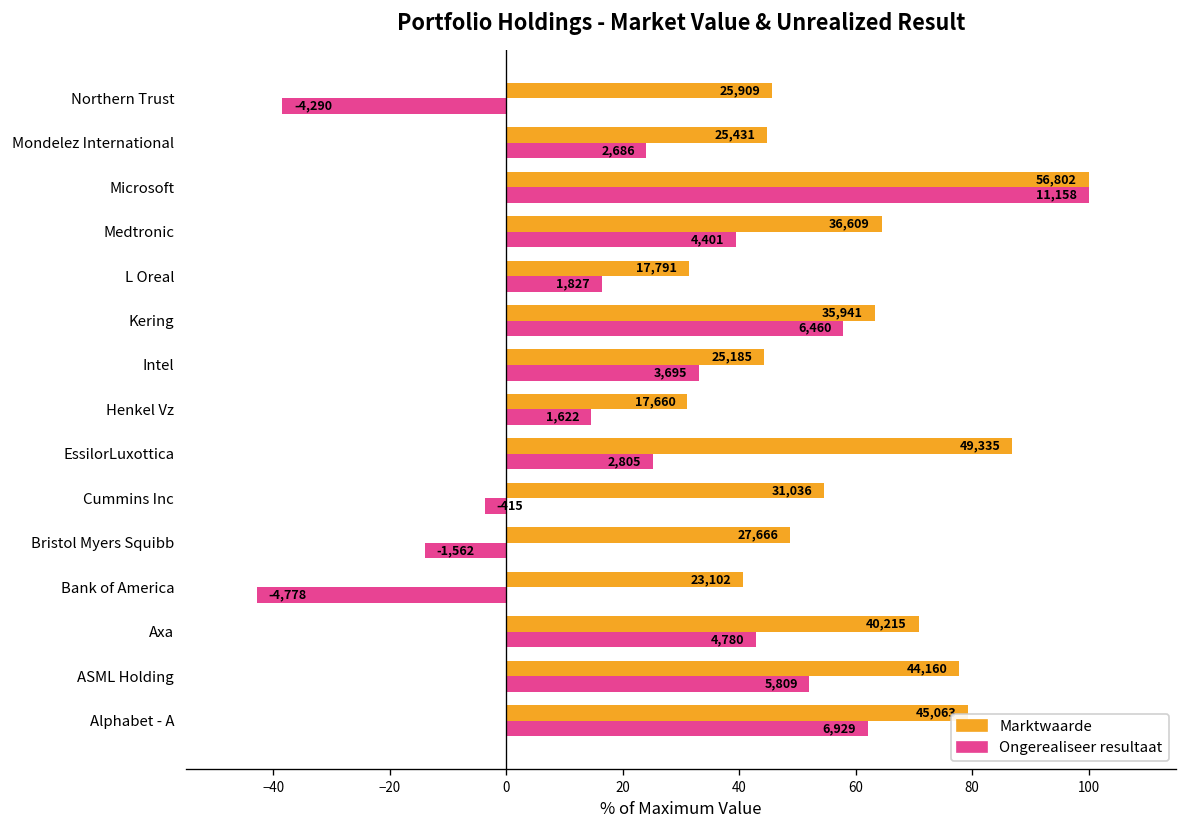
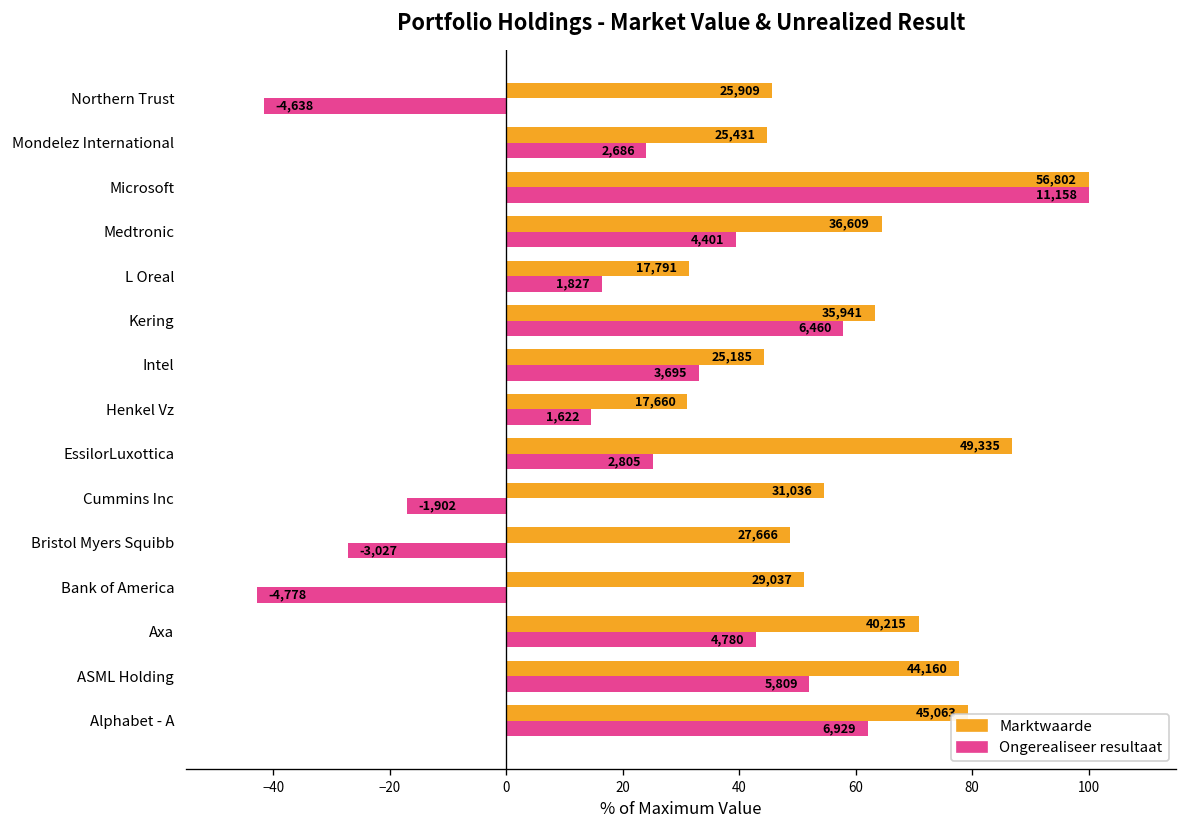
Ongerealiseer resultaat, Northern Trust: -4,290 -> -4,638
Ongerealiseer resultaat, Cummins Inc: -415 -> -1,902
Ongerealiseer resultaat, Bristol Myers Squibb: -1,562 -> -3,027
Marktwaarde, Bank of America: 23,102 -> 29,037
